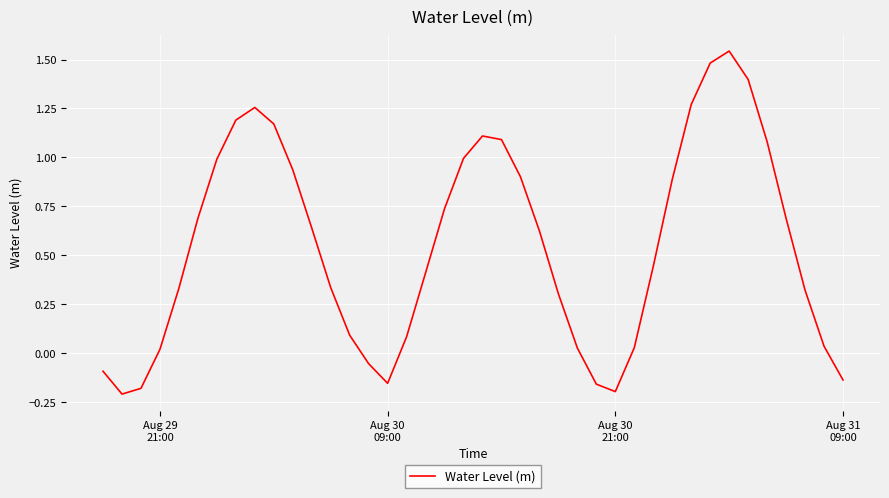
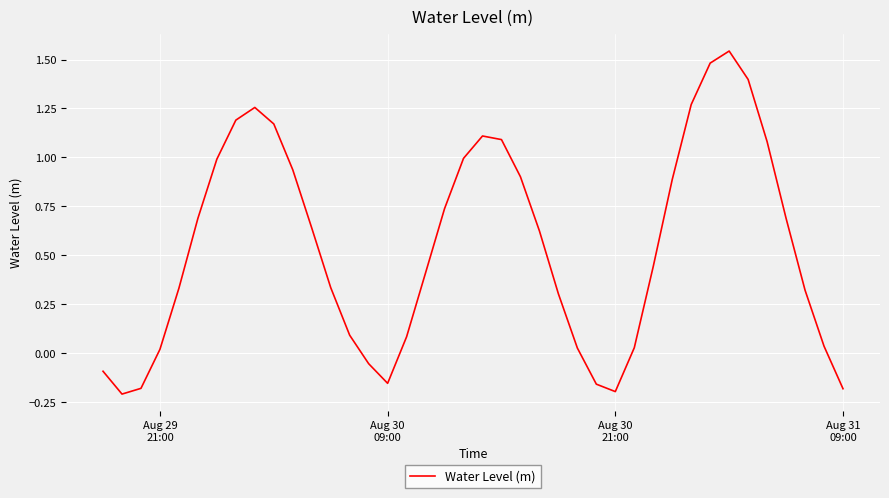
Aug 31 09:00: -0.14 -> -0.18
